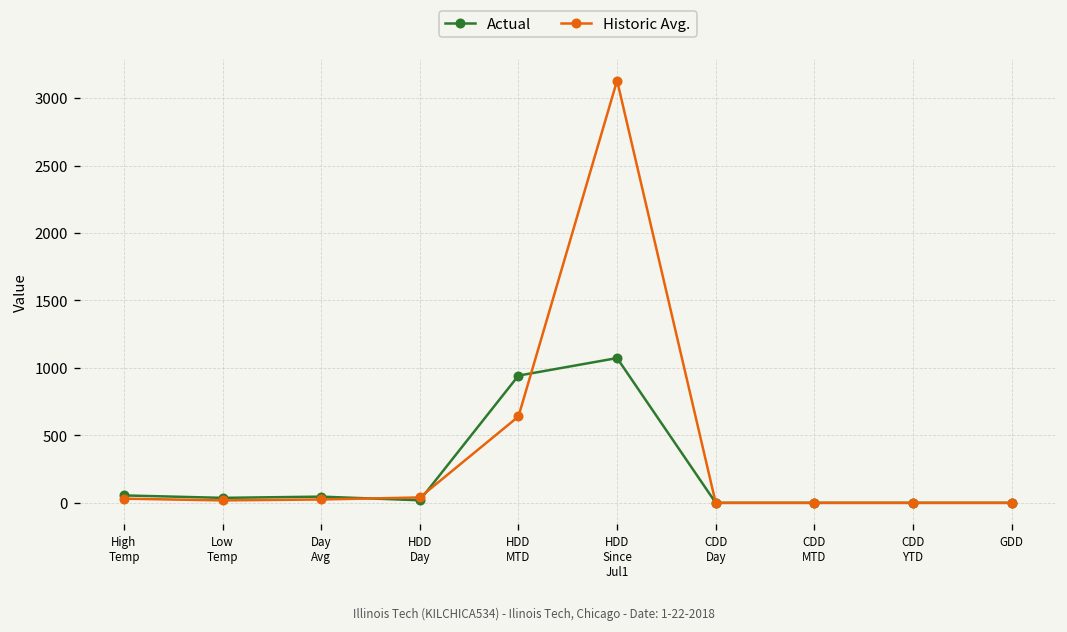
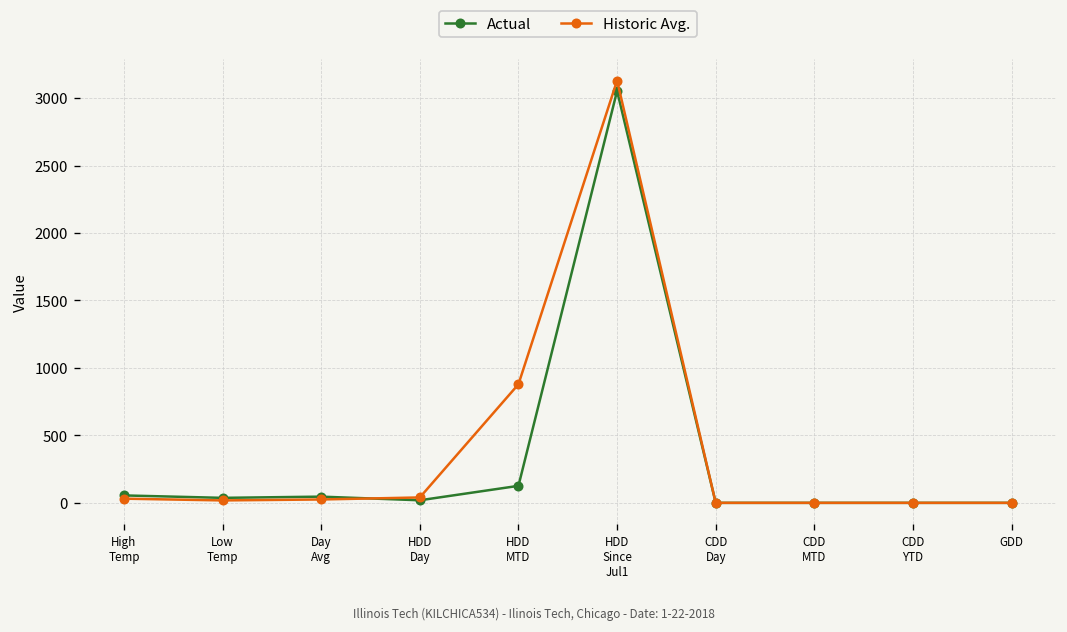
Actual, HDD MTD: 940 -> 130
Historic Avg., HDD MTD: 640 -> 880
Actual, HDD Since Jul1: 1070 -> 3050
